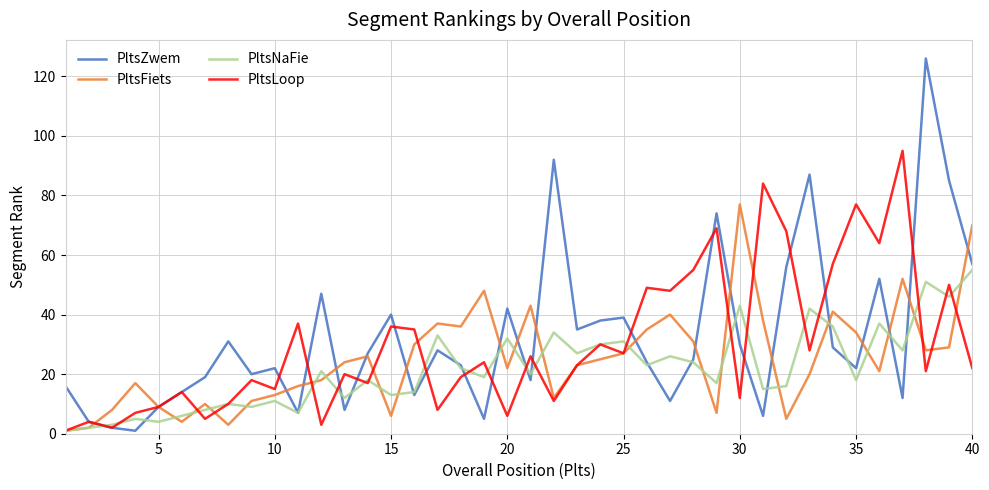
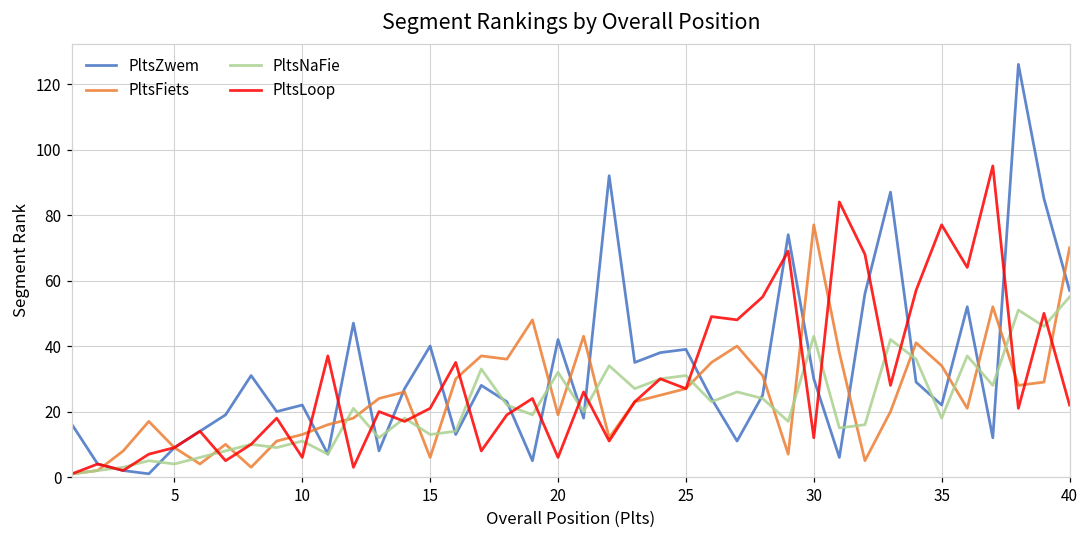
PltsLoop, 10: 15 -> 6
PltsLoop, 15: 36 -> 21
PltsFiets, 20: 22 -> 19
